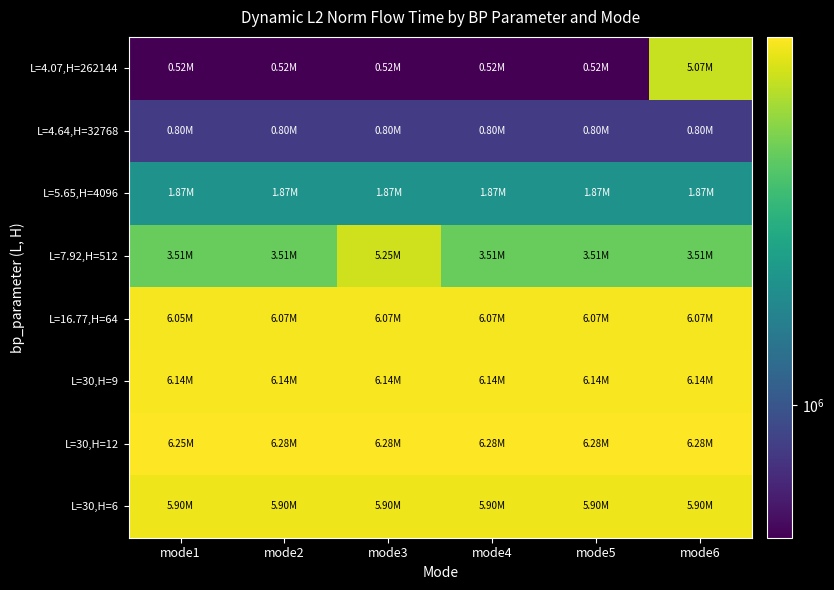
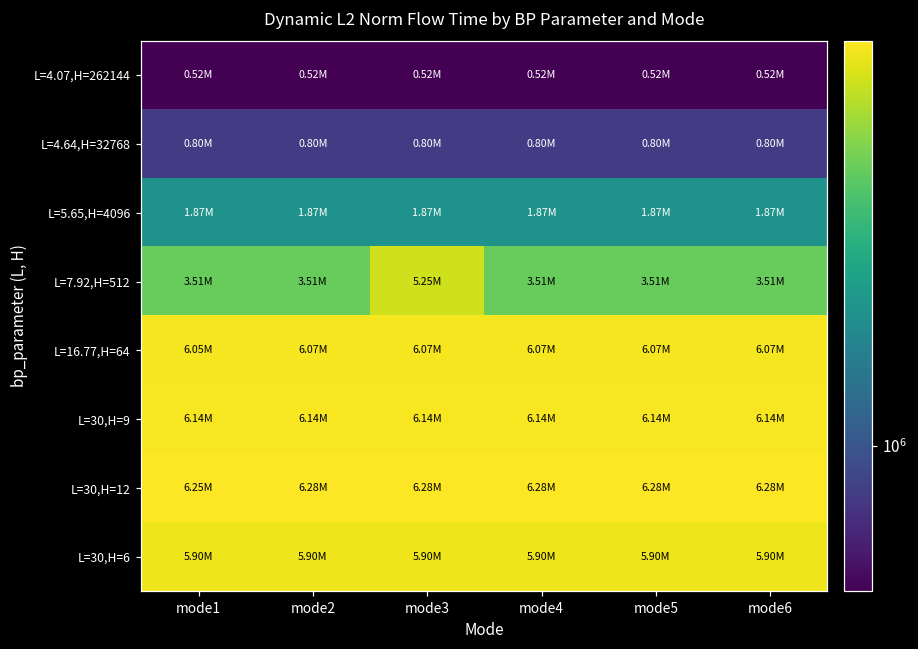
L=4.07,H=262144, mode6: 5.07M -> 0.52M
